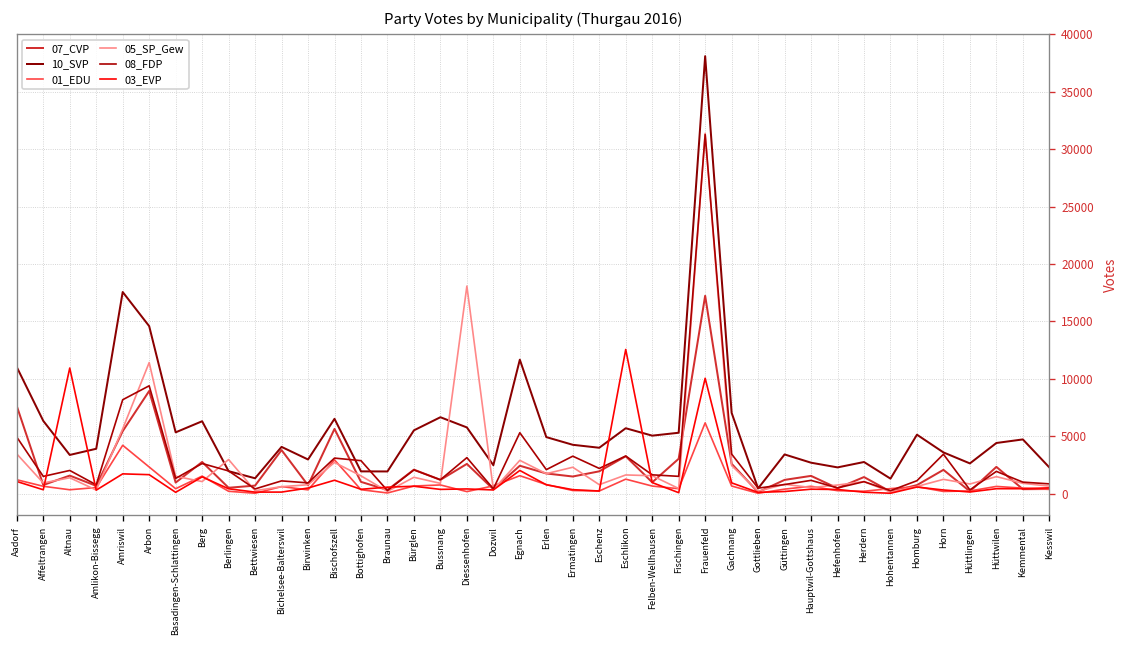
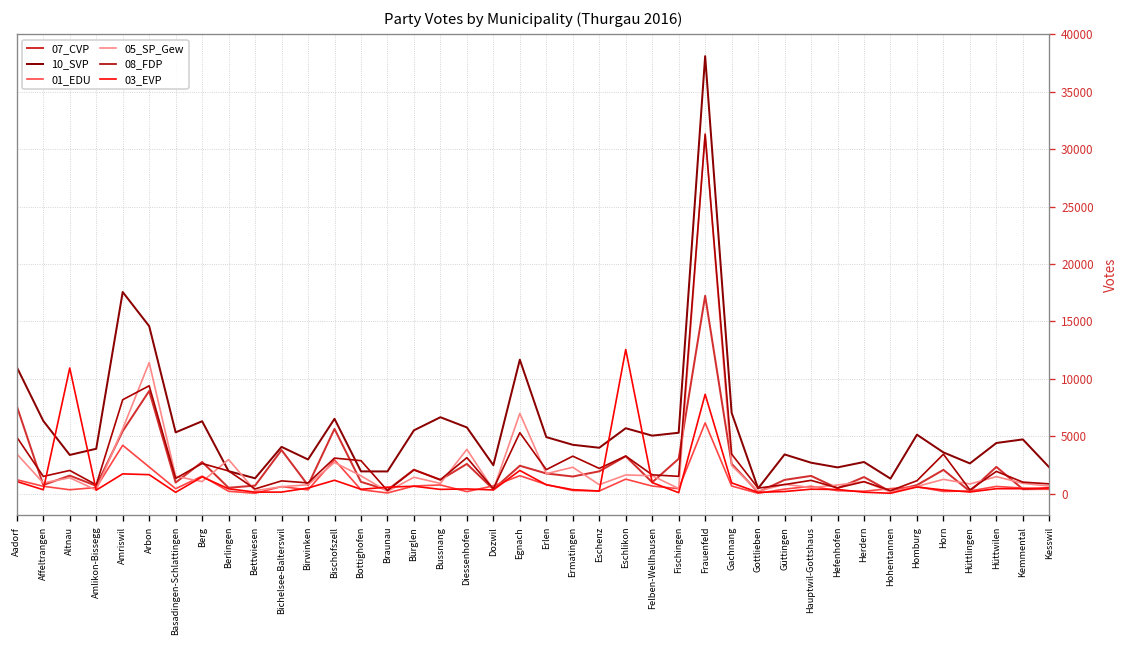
05_SP_Gew, Diessenhofen: 18000 -> 4000
05_SP_Gew, Egnach: 3000 -> 7000
03_EVP, Frauenfeld: 10000 -> 9000
